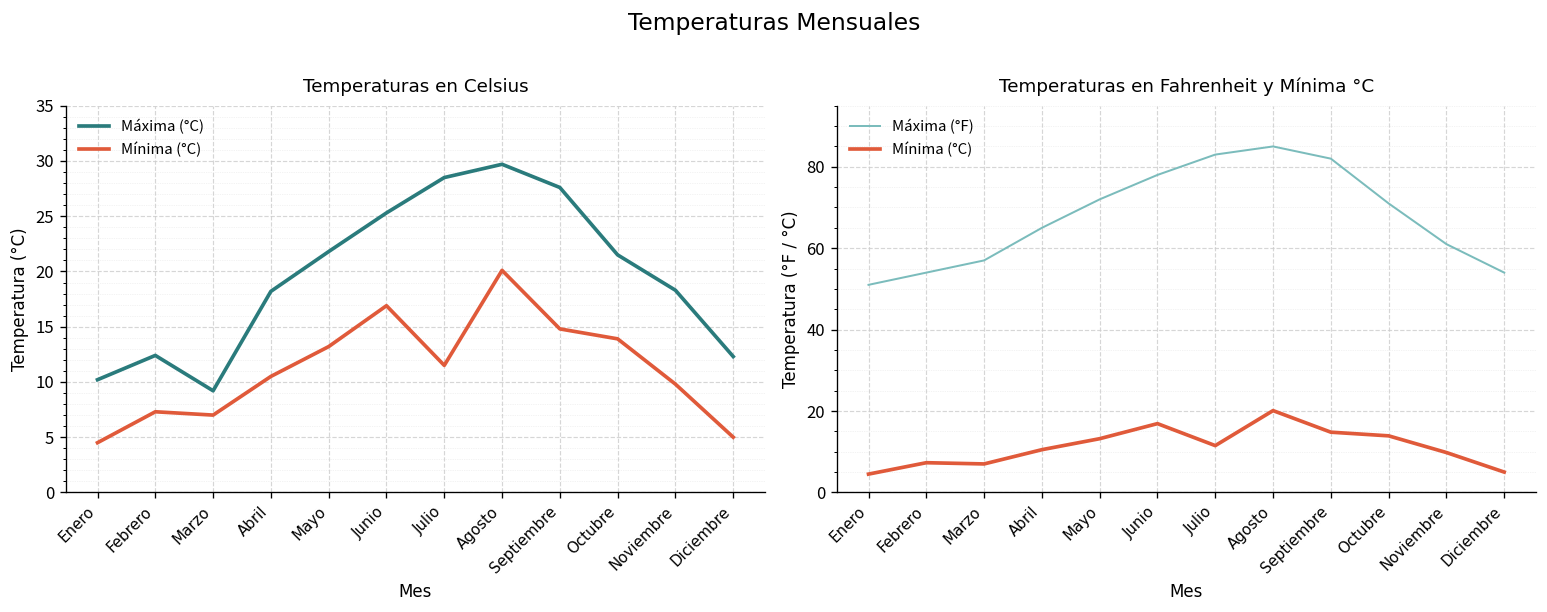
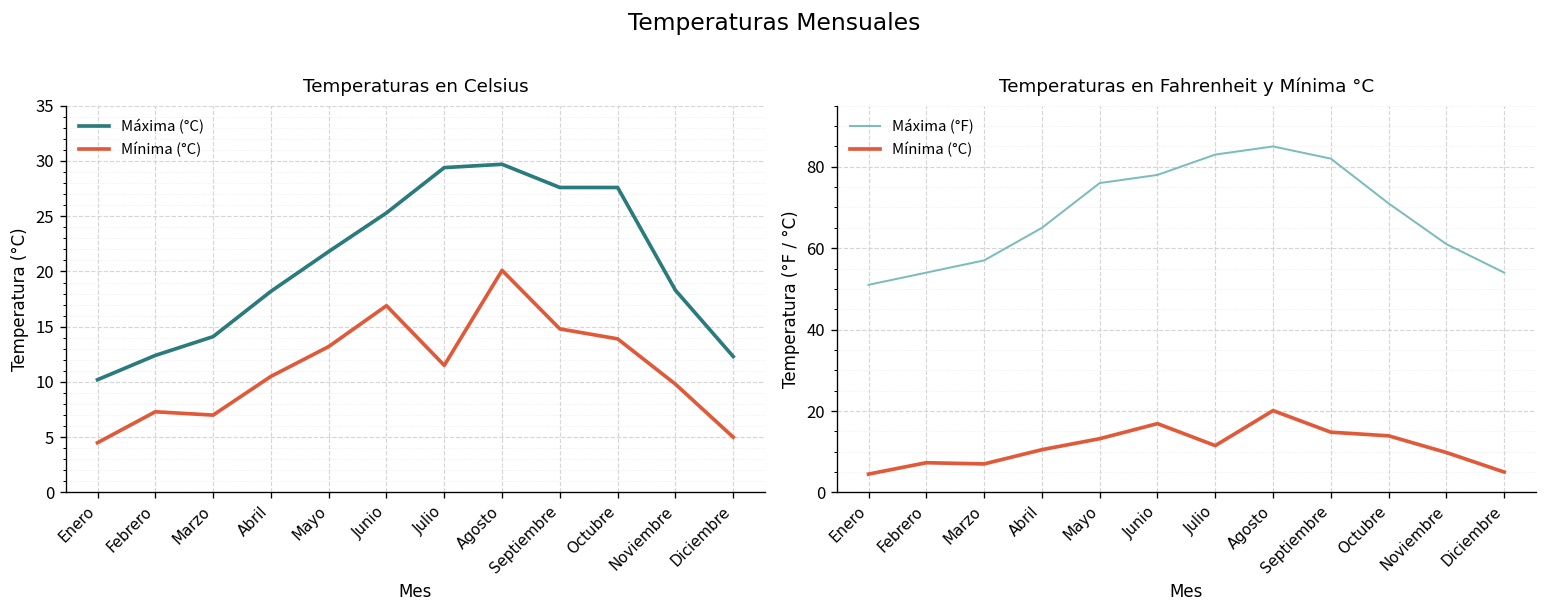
Temperaturas en Celsius, Máxima (°C), Marzo: 9 -> 14
Temperaturas en Celsius, Máxima (°C), Julio: 28.5 -> 29.4
Temperaturas en Celsius, Máxima (°C), Octubre: 22 -> 28
Temperaturas en Fahrenheit y Mínima °C, Máxima (°F), Mayo: 72 -> 76
